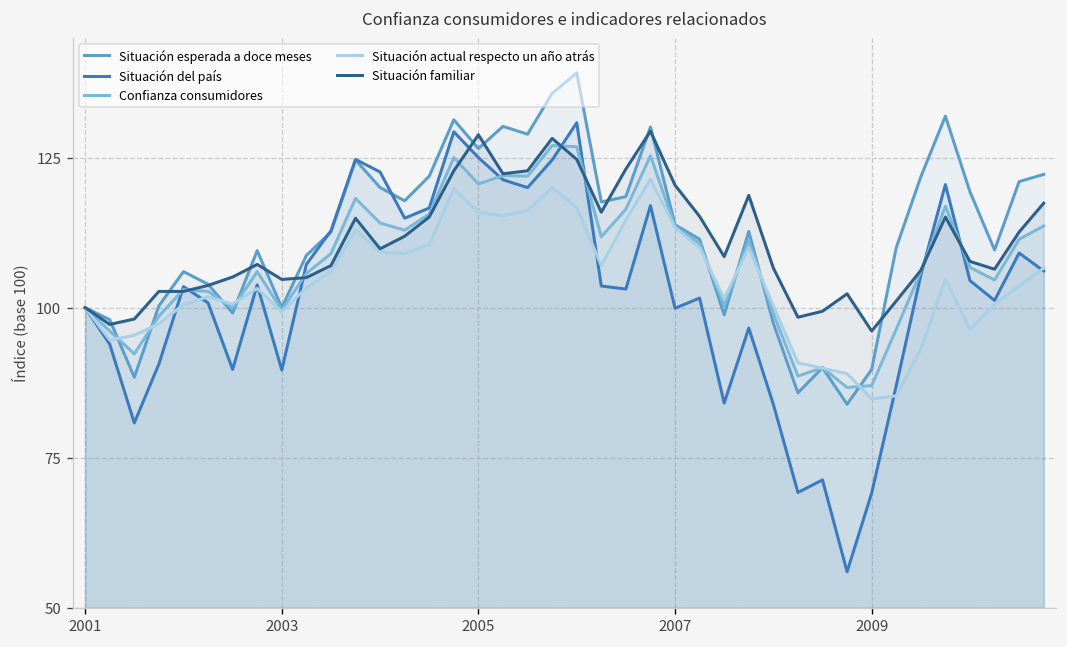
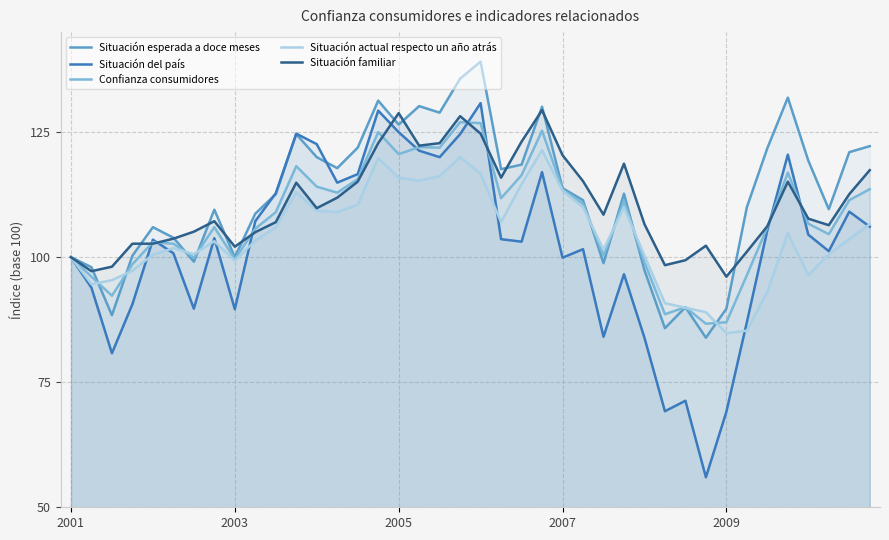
Situación familiar, 2003: 105 -> 102
